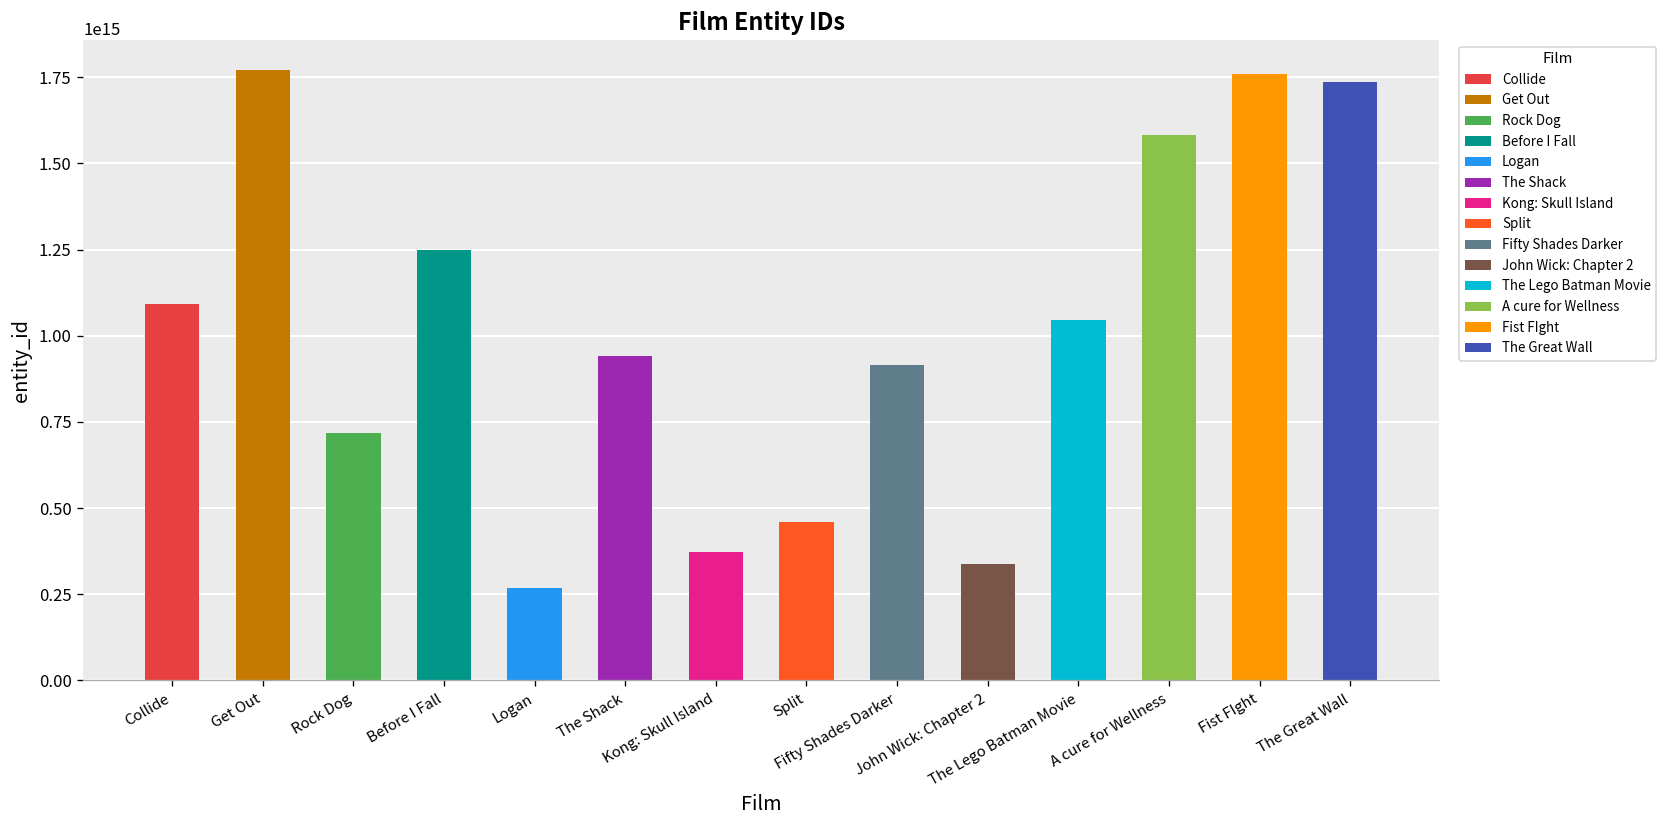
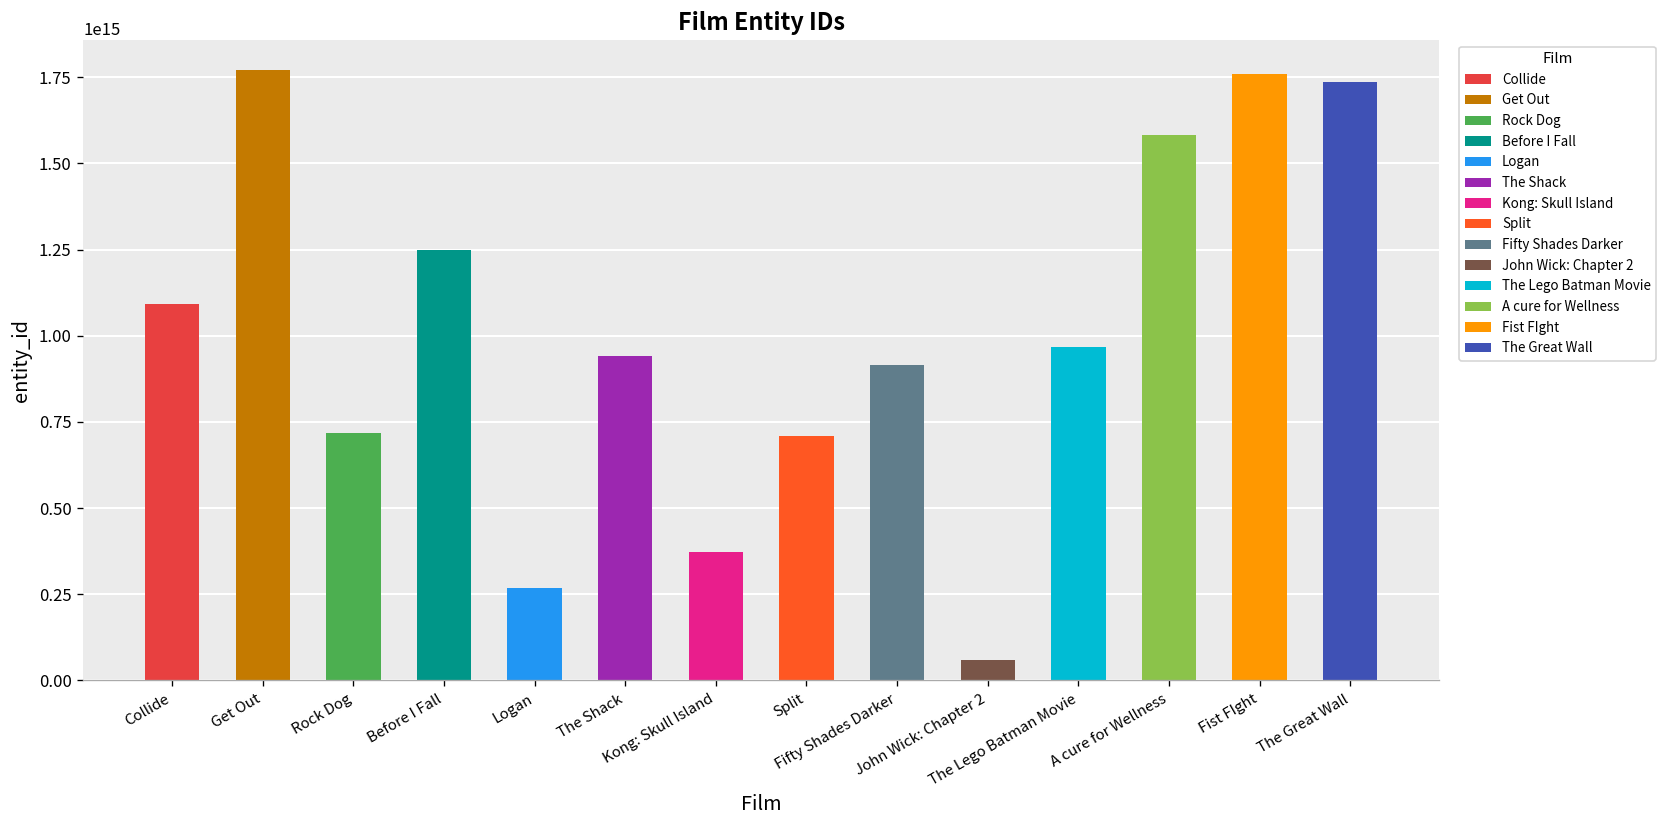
Split: 460000000000000 -> 710000000000000
John Wick: Chapter 2: 340000000000000 -> 60000000000000
The Lego Batman Movie: 1050000000000000 -> 970000000000000
